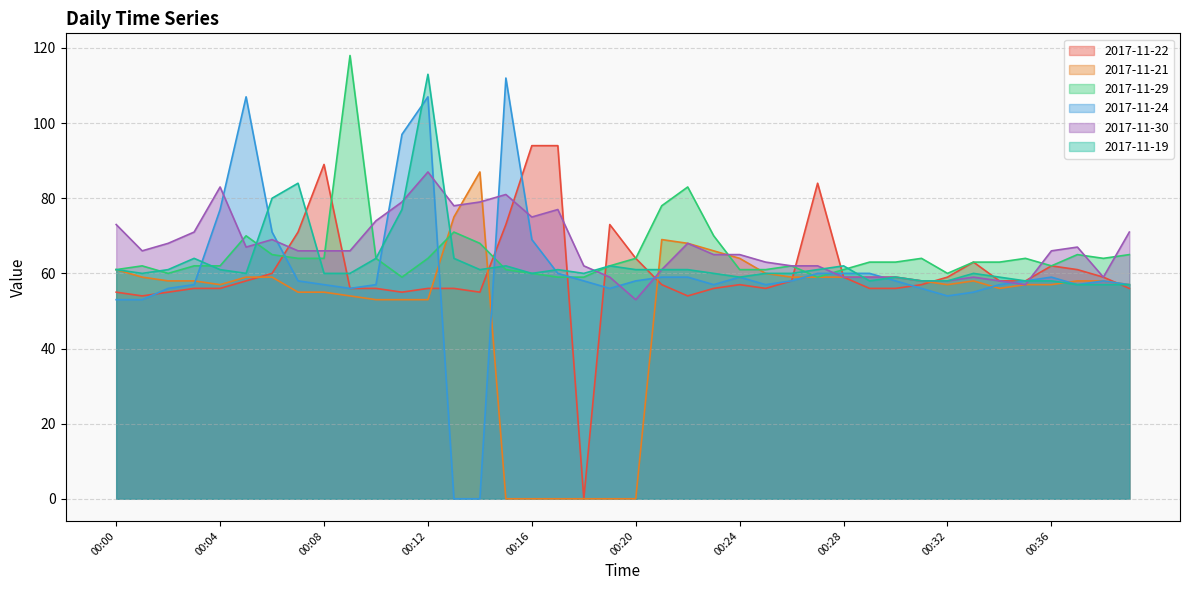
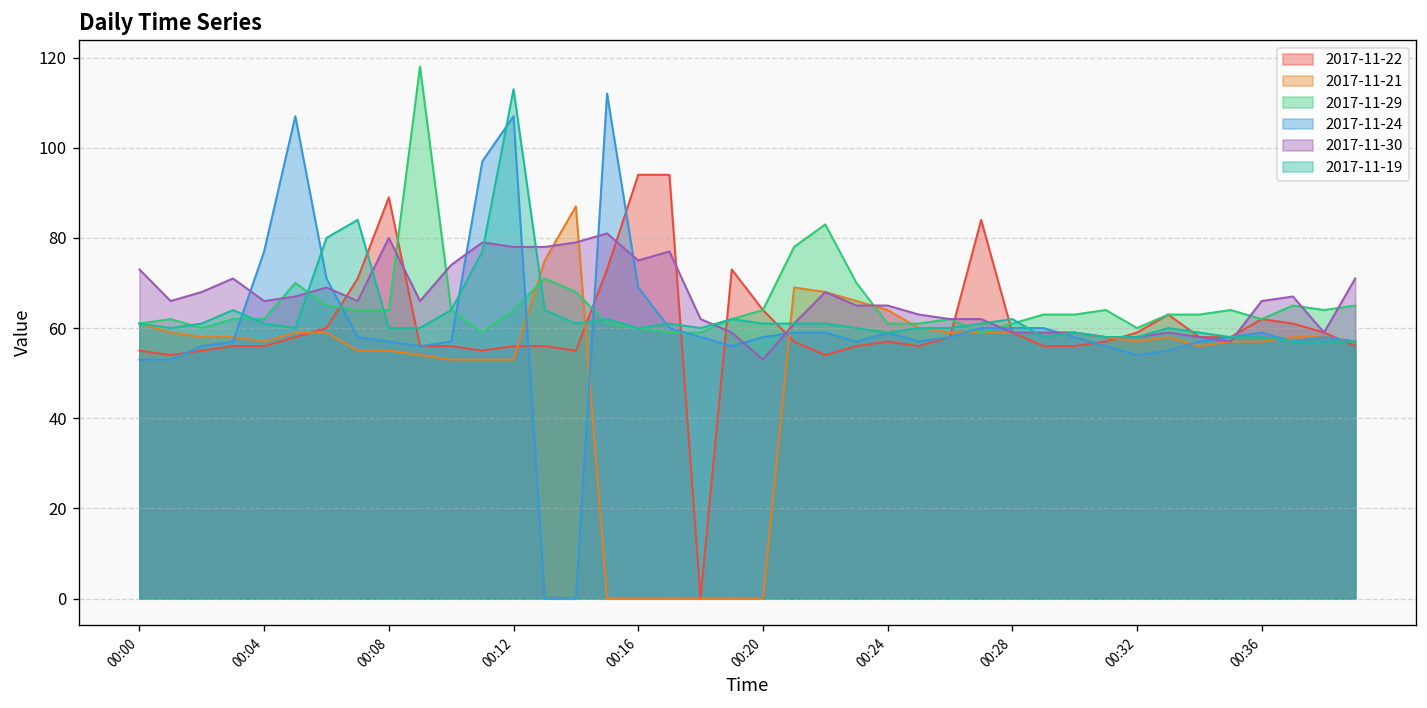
2017-11-30, 00:04: 83 -> 66
2017-11-30, 00:08: 66 -> 80
2017-11-30, 00:12: 87 -> 78
